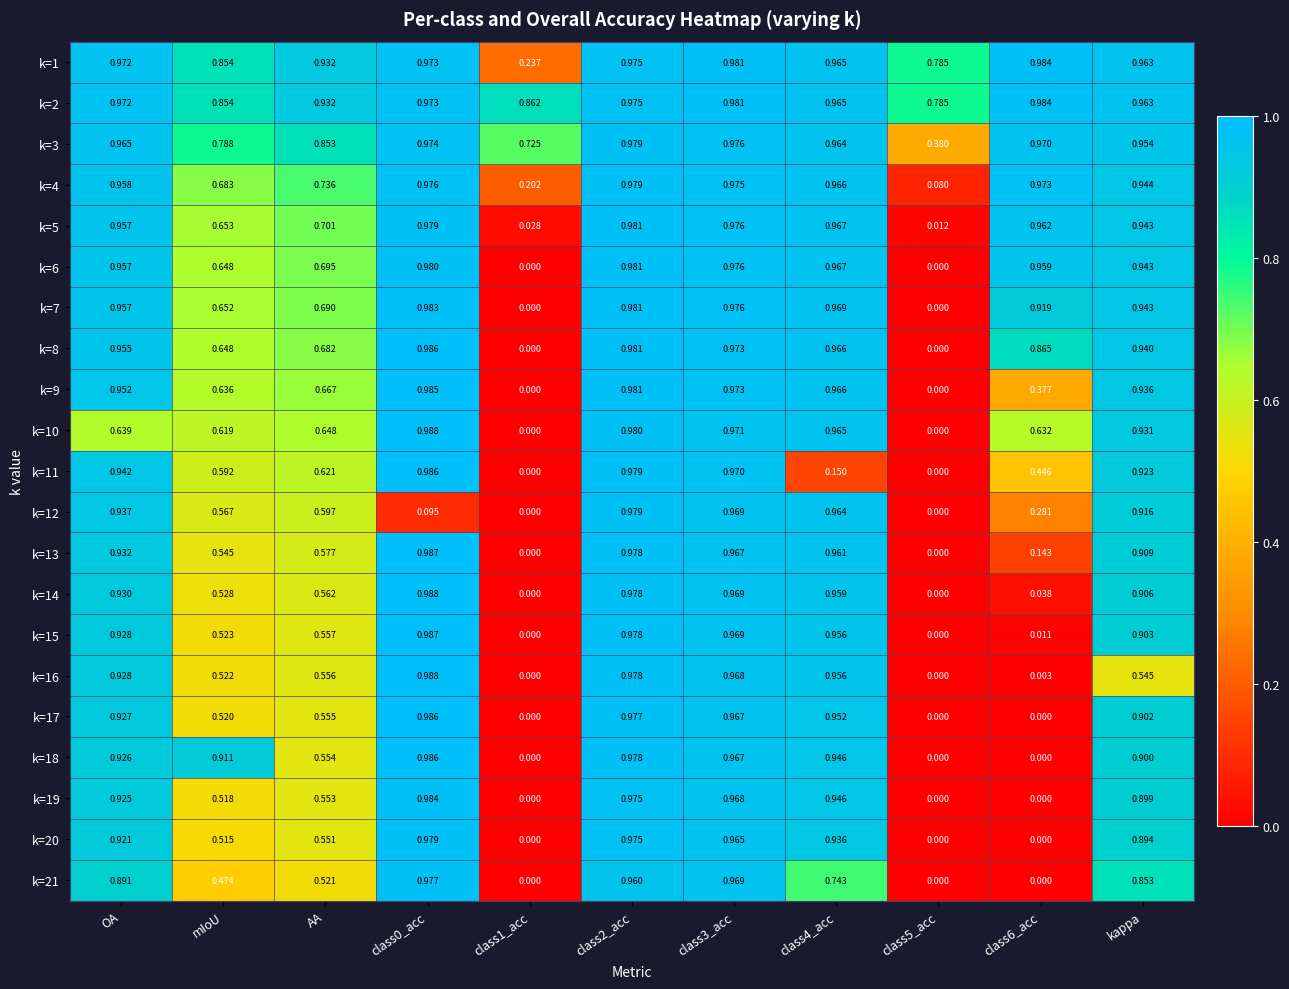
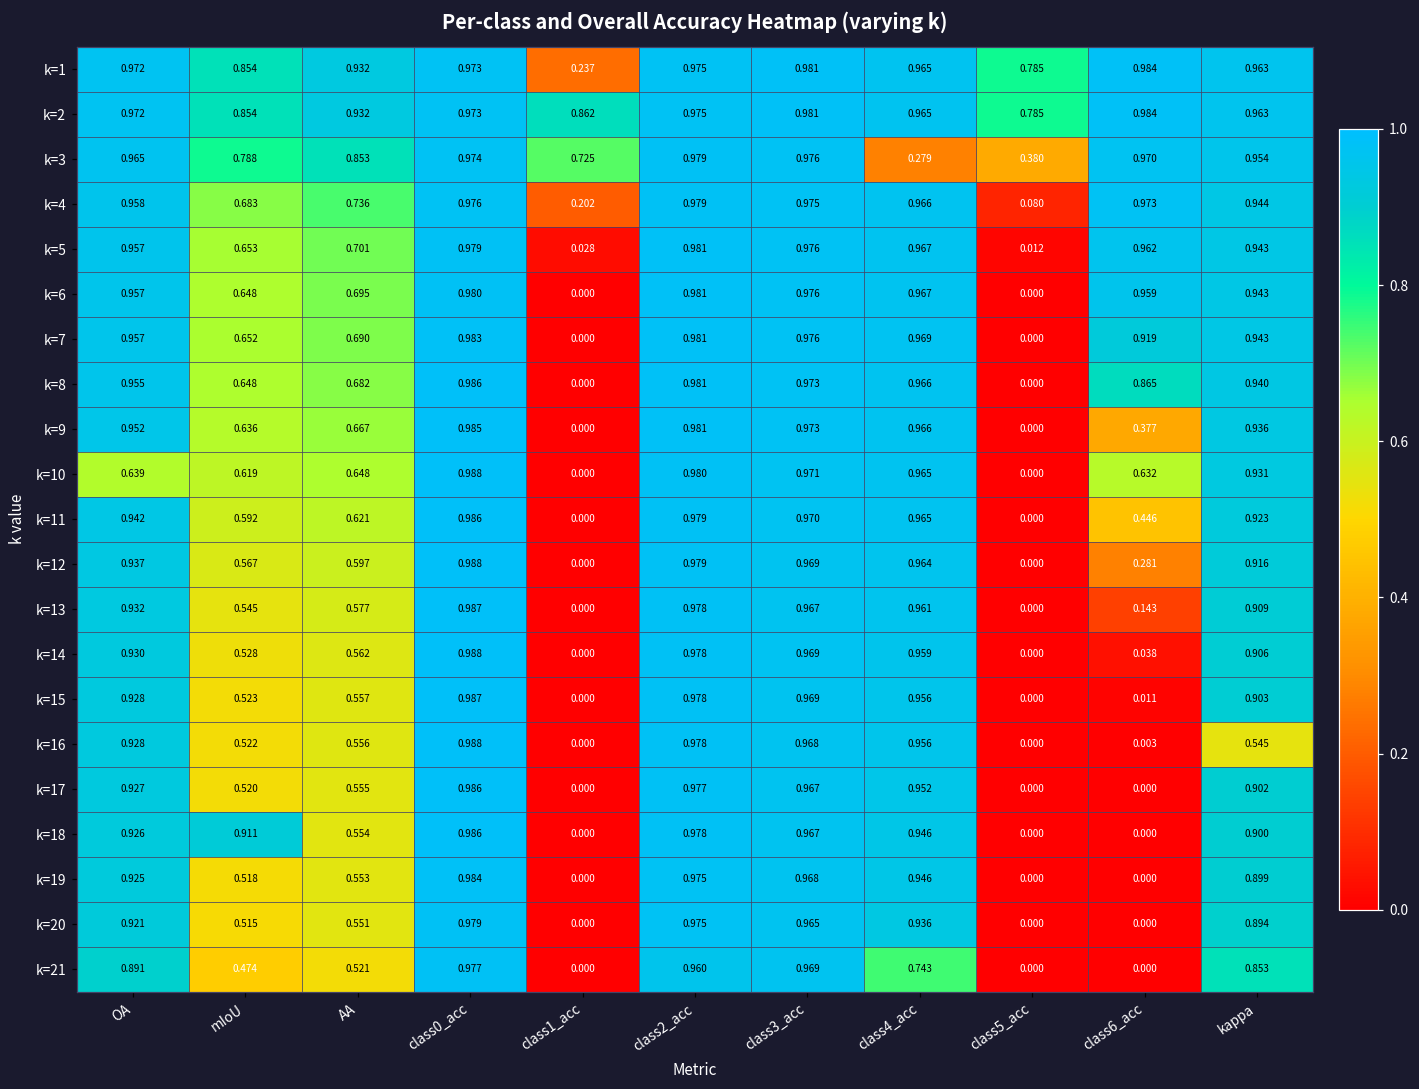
k=3, class4_acc: 0.964 -> 0.279
k=11, class4_acc: 0.150 -> 0.965
k=12, class0_acc: 0.095 -> 0.988
